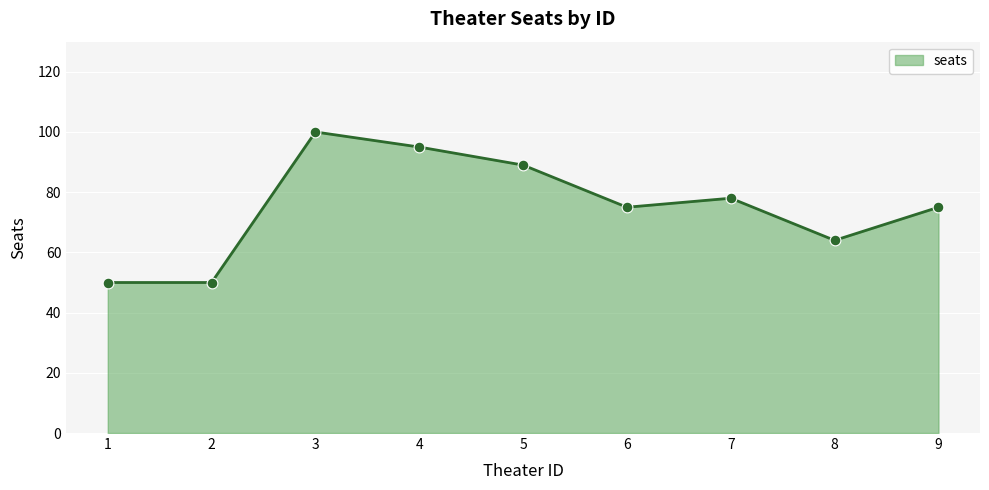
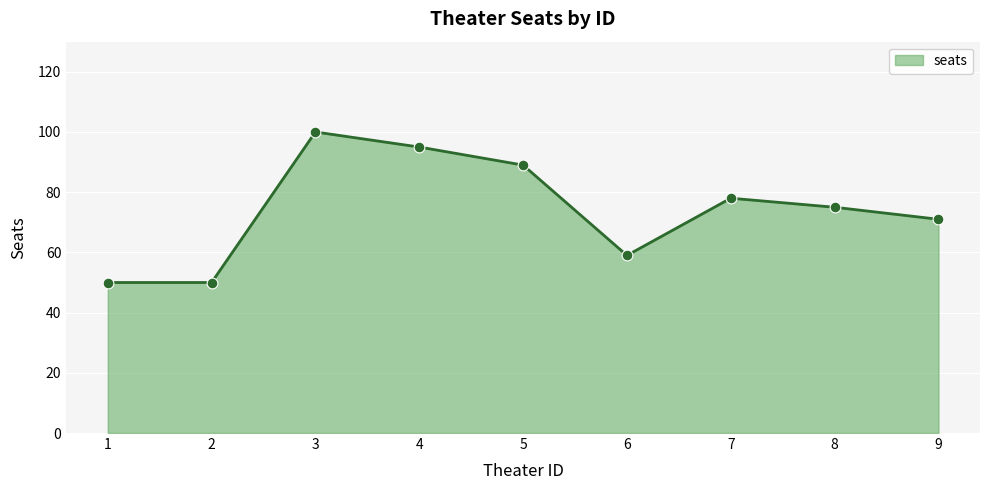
6: 75 -> 59
8: 64 -> 75
9: 75 -> 71
